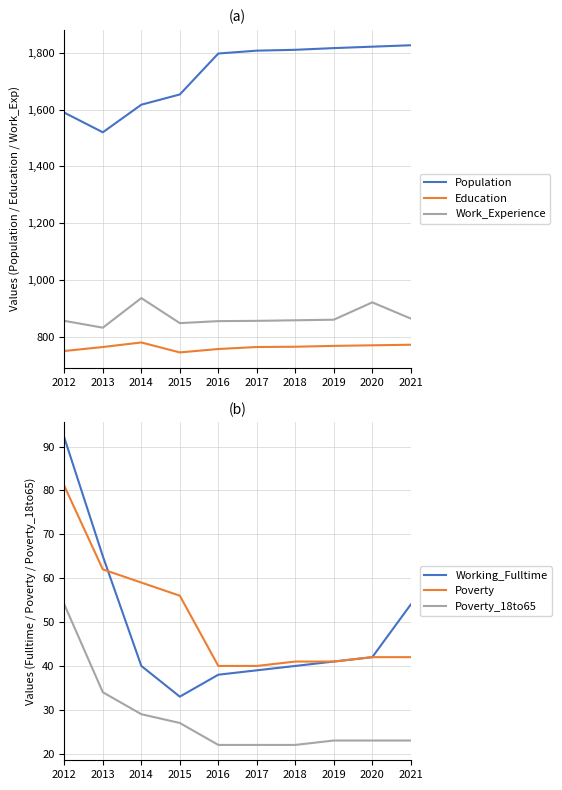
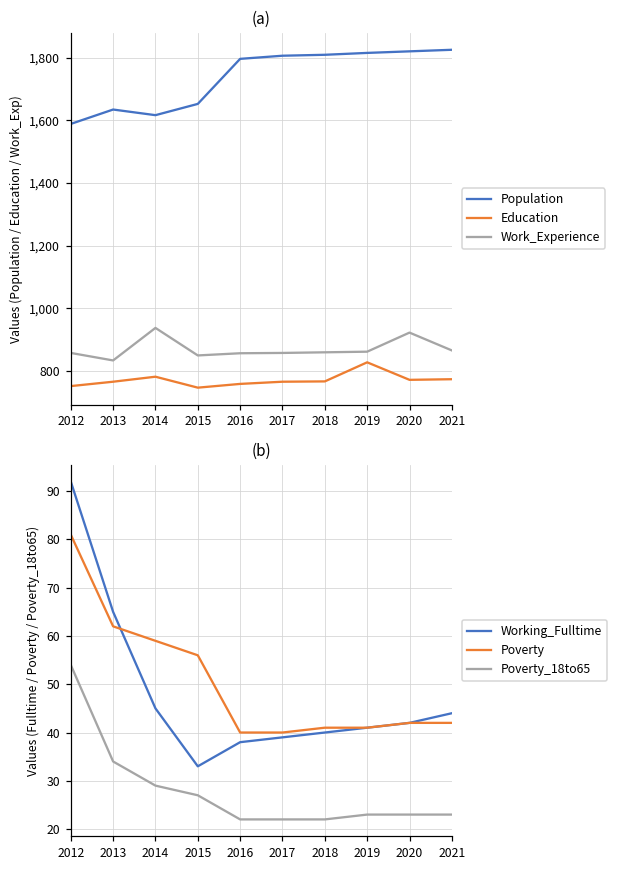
(a), Population, 2013: 1,520 -> 1,640
(a), Education, 2019: 770 -> 830
(b), Working_Fulltime, 2014: 40 -> 45
(b), Working_Fulltime, 2021: 54 -> 44
